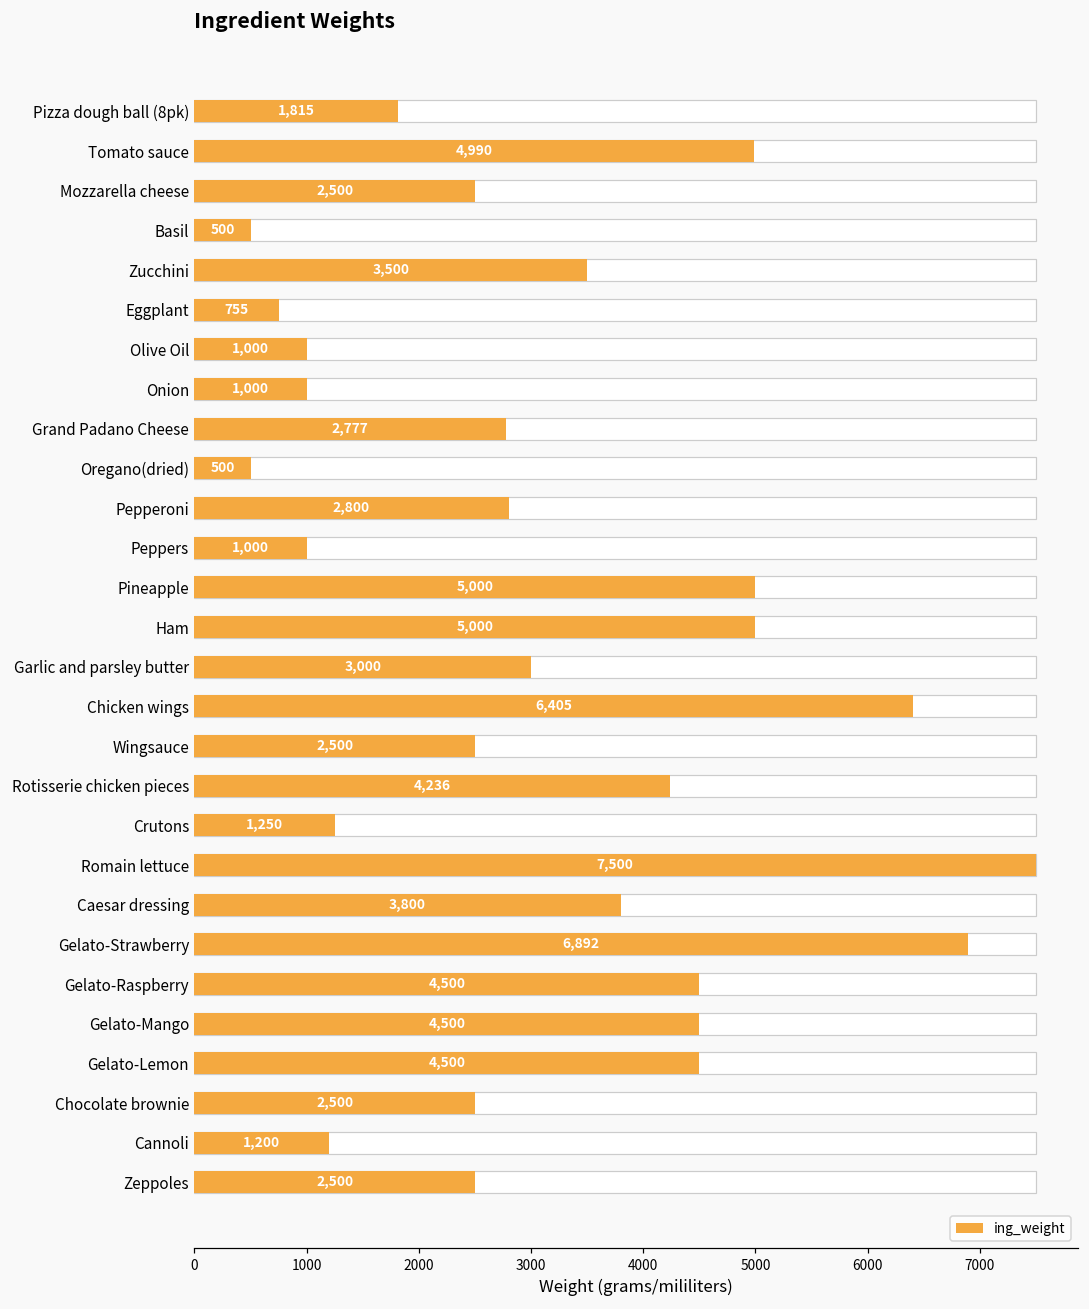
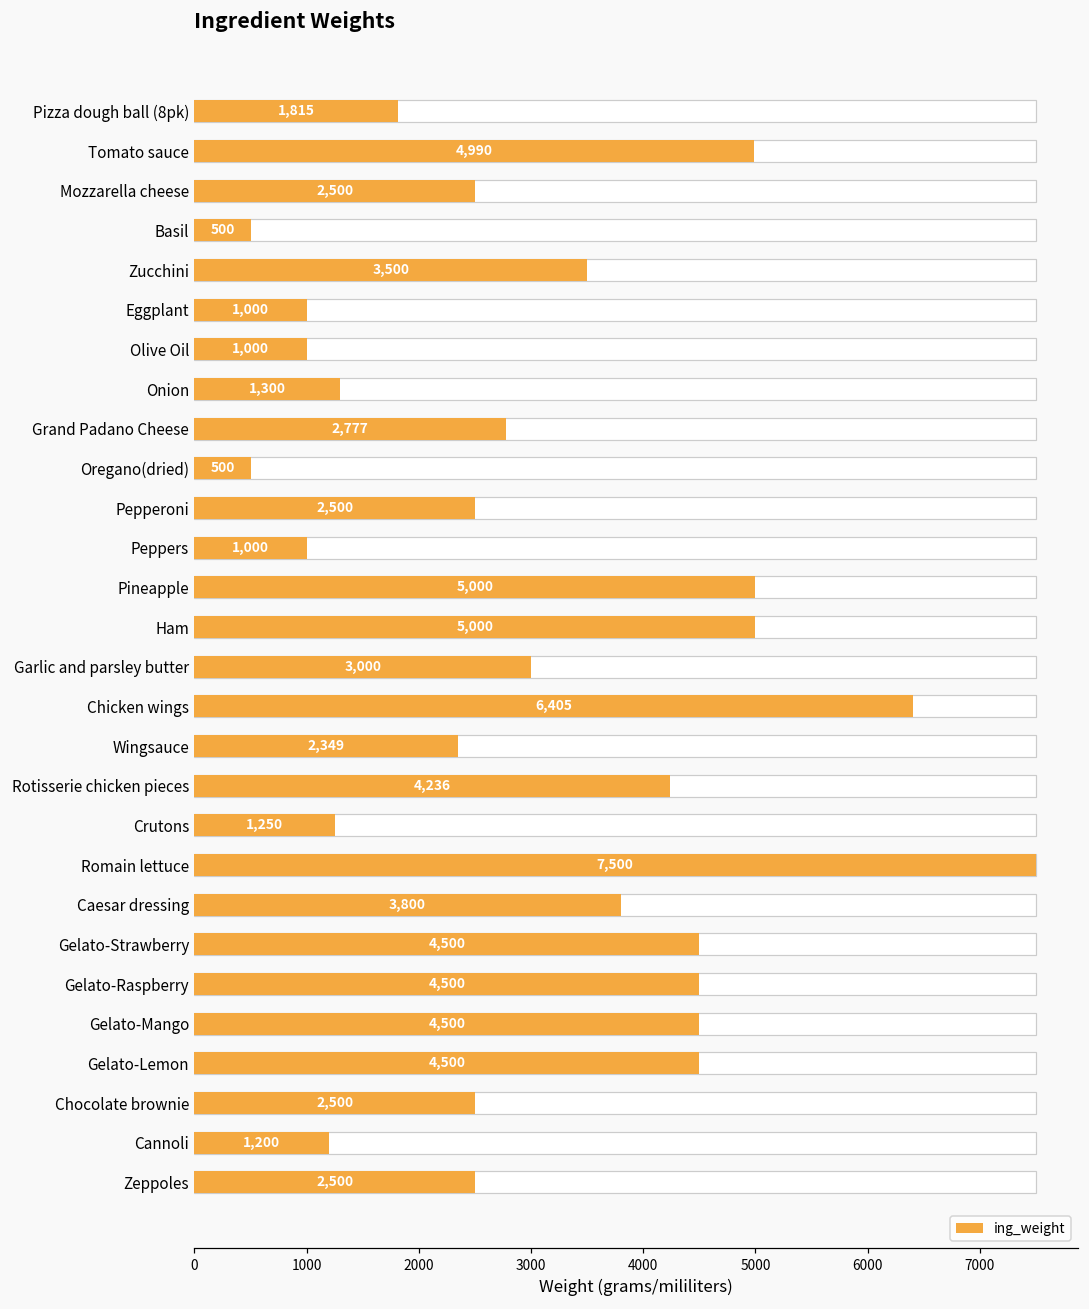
ing_weight, Eggplant: 755 -> 1,000
ing_weight, Onion: 1,000 -> 1,300
ing_weight, Pepperoni: 2,800 -> 2,500
ing_weight, Wingsauce: 2,500 -> 2,349
ing_weight, Gelato-Strawberry: 6,892 -> 4,500
